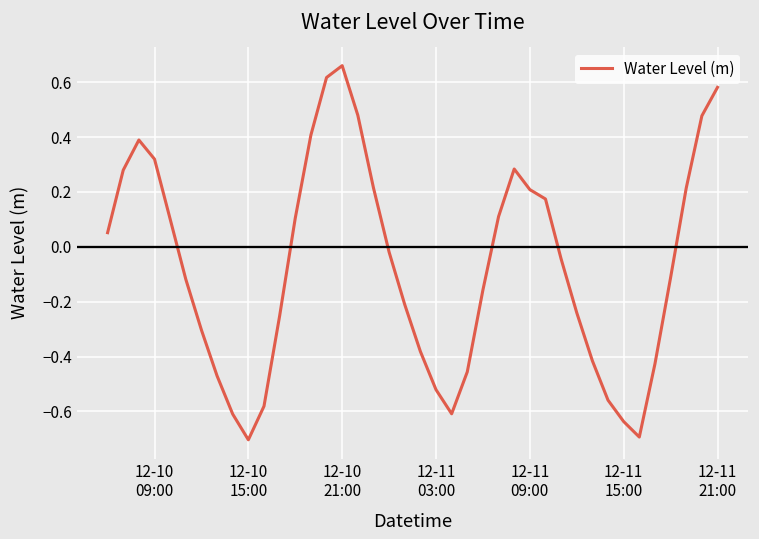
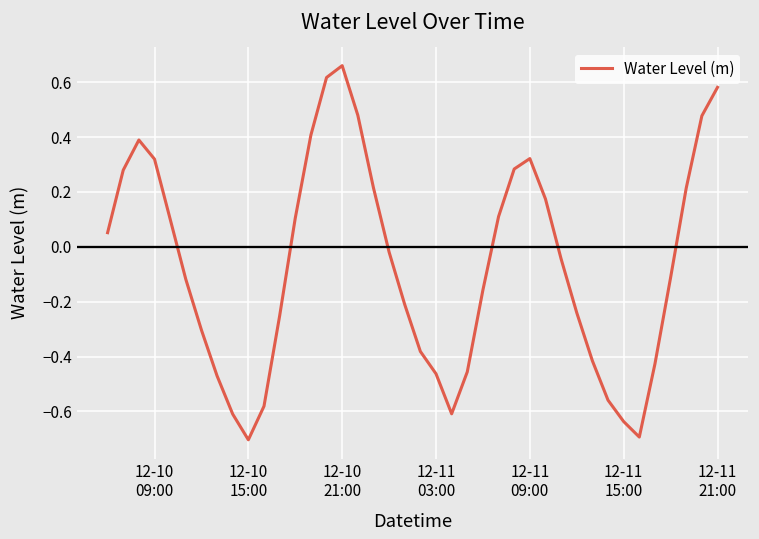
12-11 03:00: -0.52 -> -0.46
12-11 09:00: 0.21 -> 0.32
